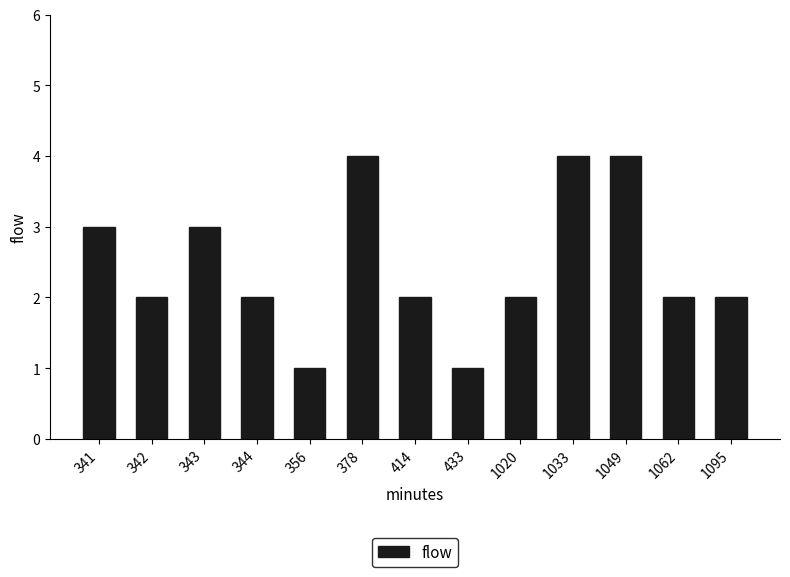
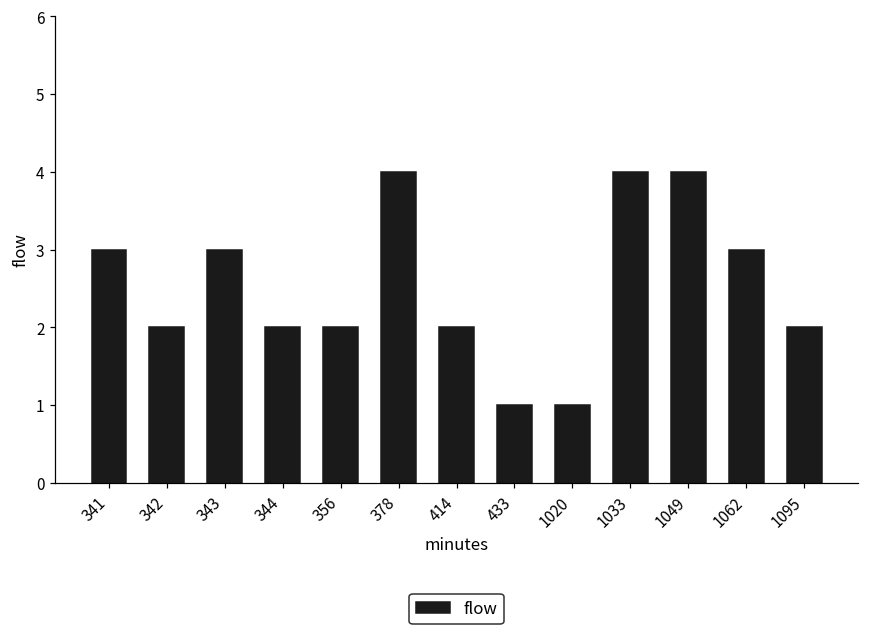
356: 1 -> 2
1020: 2 -> 1
1062: 2 -> 3
